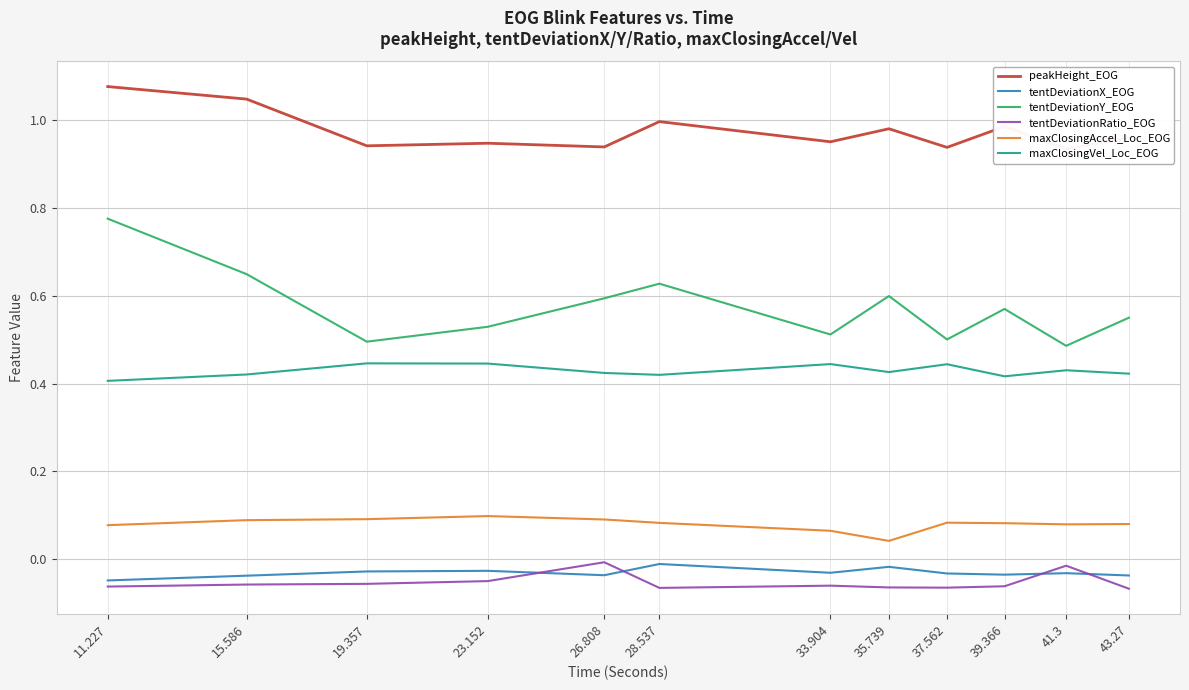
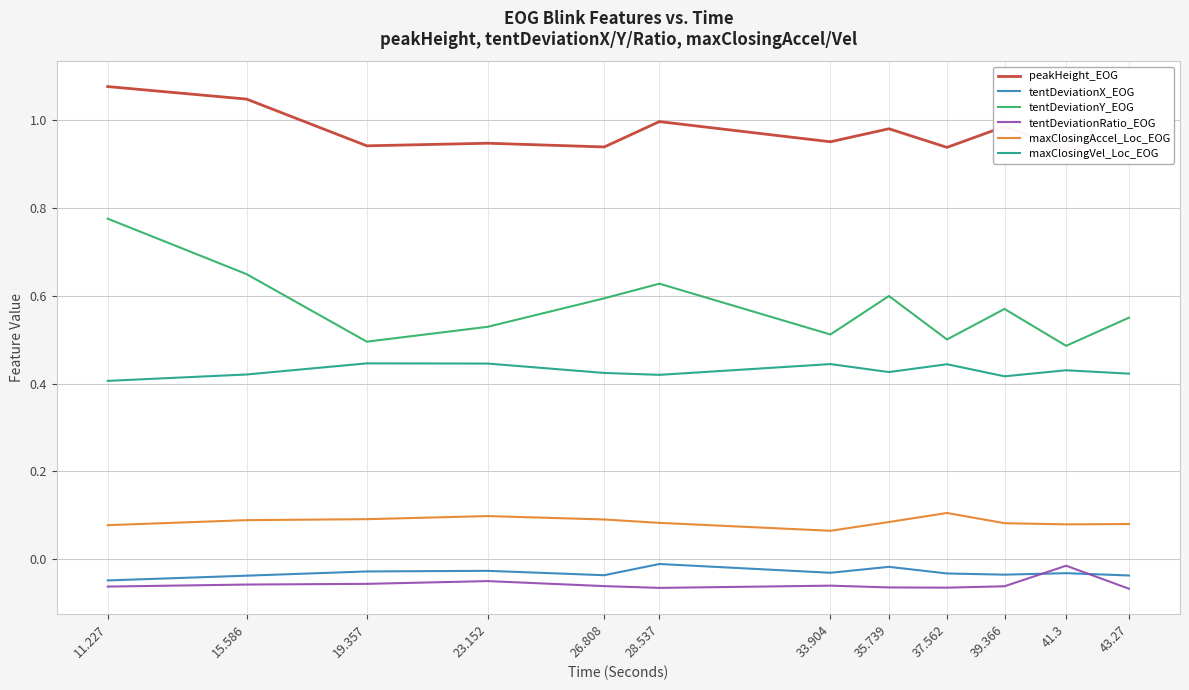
tentDeviationRatio_EOG, 26.808: -0.01 -> -0.06
maxClosingAccel_Loc_EOG, 35.739: 0.04 -> 0.08
maxClosingAccel_Loc_EOG, 37.562: 0.08 -> 0.11
